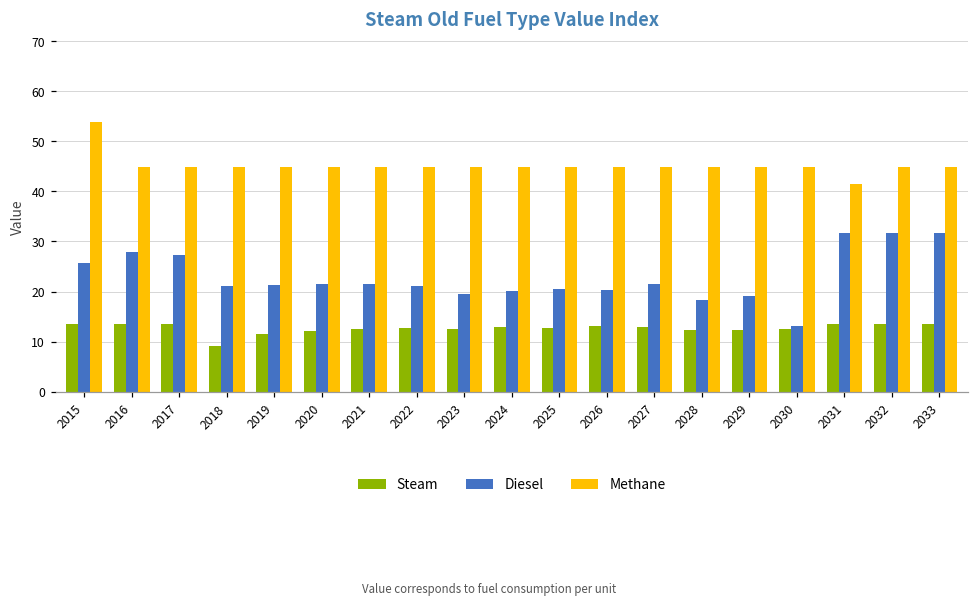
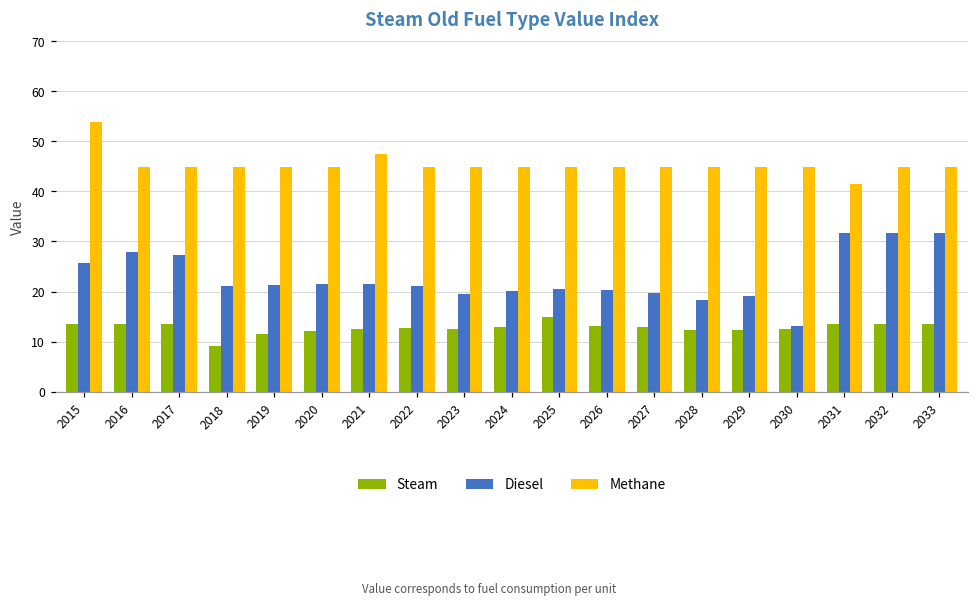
Methane, 2021: 45 -> 48
Steam, 2025: 13 -> 15
Diesel, 2027: 22 -> 20
